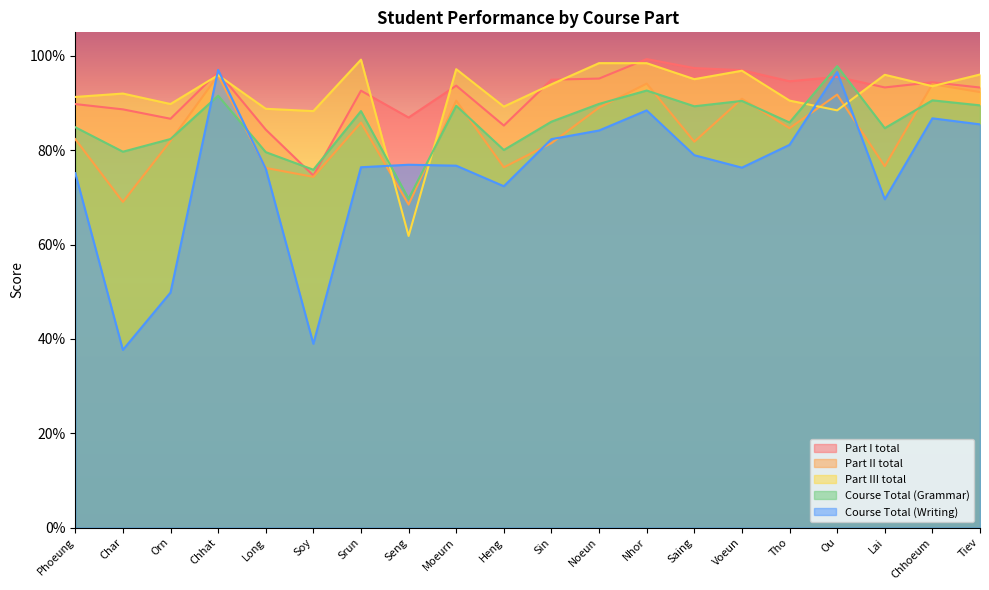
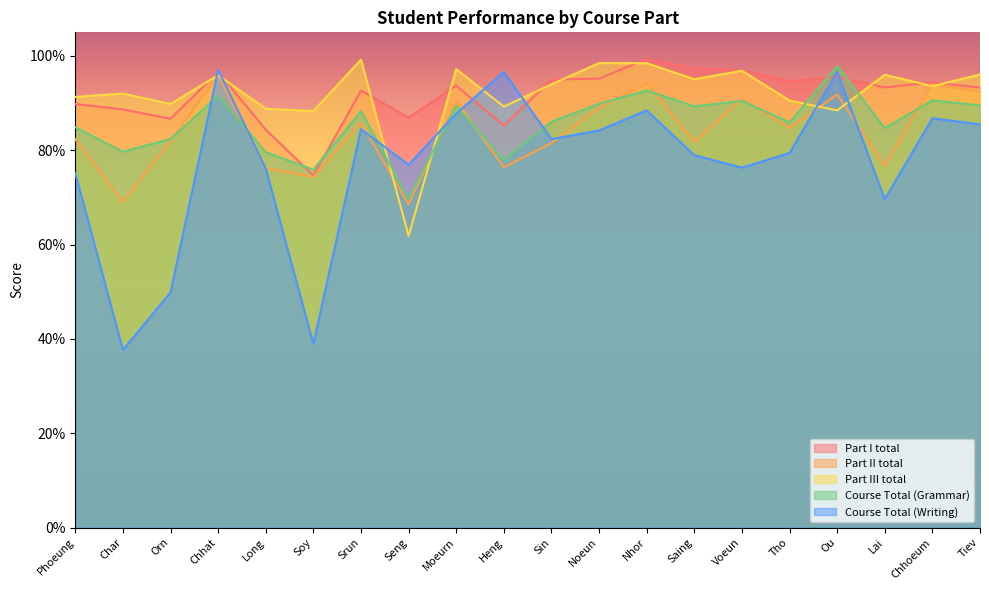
Course Total (Writing), Srun: 76% -> 84%
Course Total (Writing), Moeurn: 77% -> 88%
Course Total (Grammar), Heng: 80% -> 78%
Course Total (Writing), Heng: 72% -> 97%
Course Total (Writing), Tho: 81% -> 79%
